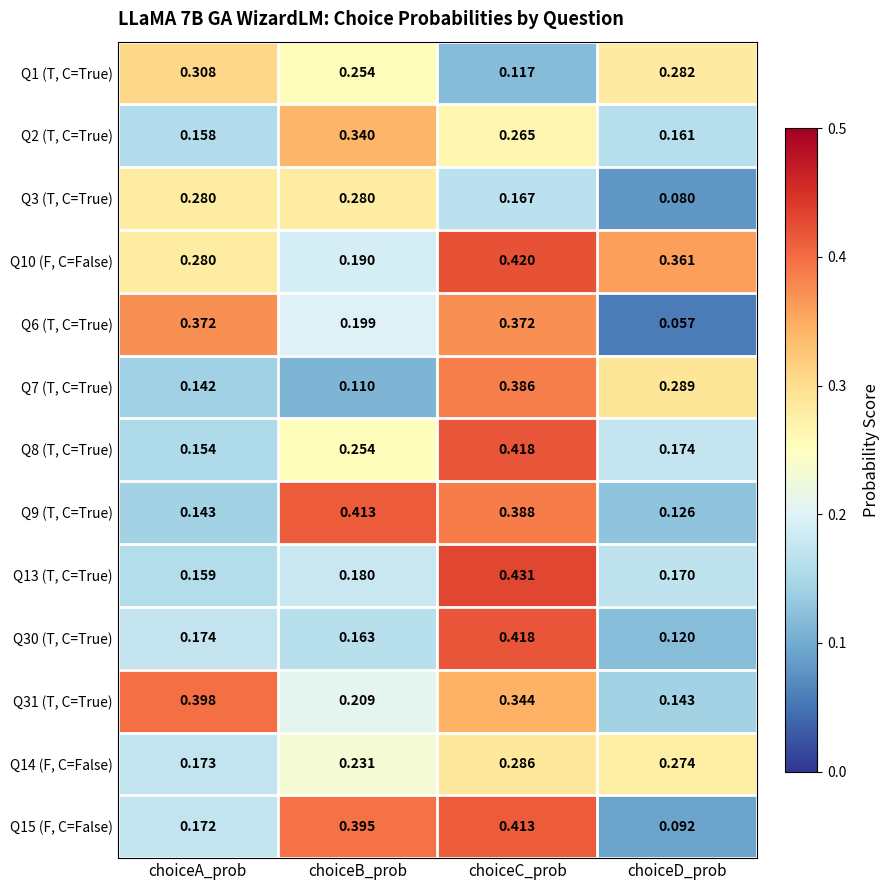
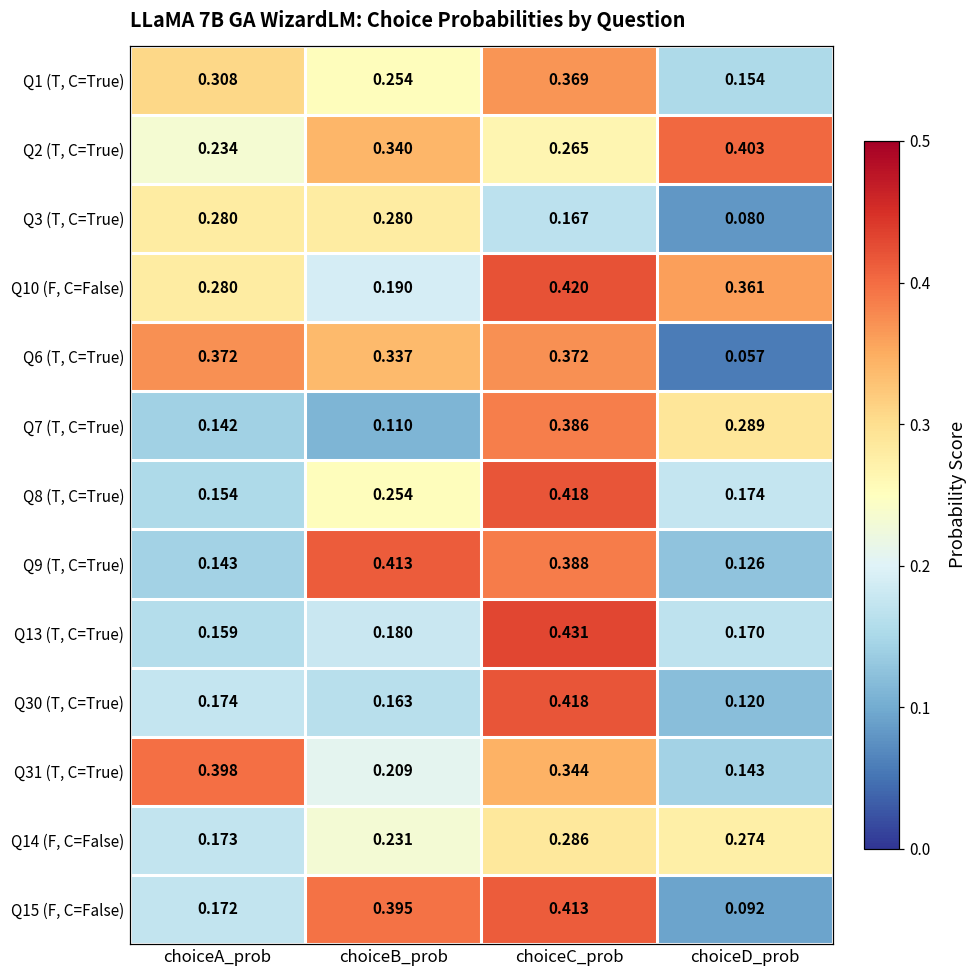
Q1 (T, C=True), choiceC_prob: 0.117 -> 0.369
Q1 (T, C=True), choiceD_prob: 0.282 -> 0.154
Q2 (T, C=True), choiceA_prob: 0.158 -> 0.234
Q2 (T, C=True), choiceD_prob: 0.161 -> 0.403
Q6 (T, C=True), choiceB_prob: 0.199 -> 0.337
